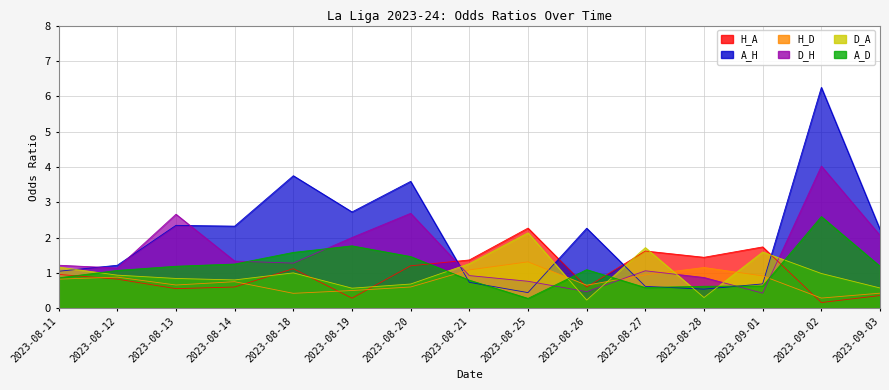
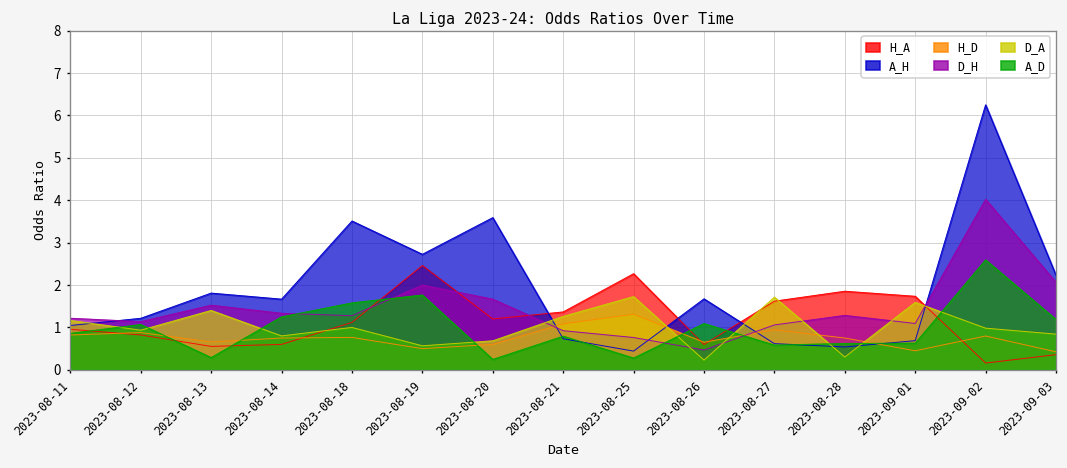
A_H, 2023-08-13: 2.3 -> 1.8
D_H, 2023-08-13: 2.7 -> 1.5
D_A, 2023-08-13: 0.8 -> 1.4
A_D, 2023-08-13: 1.2 -> 0.3
A_H, 2023-08-14: 2.3 -> 1.7
A_H, 2023-08-18: 3.8 -> 3.5
H_D, 2023-08-18: 0.4 -> 0.8
H_A, 2023-08-19: 0.3 -> 2.5
D_H, 2023-08-20: 2.7 -> 1.7
A_D, 2023-08-20: 1.5 -> 0.2
D_A, 2023-08-25: 2.1 -> 1.7
A_H, 2023-08-26: 2.3 -> 1.7
H_A, 2023-08-28: 1.4 -> 1.9
H_D, 2023-08-28: 1.2 -> 0.8
D_H, 2023-08-28: 0.9 -> 1.3
H_D, 2023-09-01: 0.9 -> 0.4
D_H, 2023-09-01: 0.4 -> 1.1
H_D, 2023-09-02: 0.3 -> 0.8
D_A, 2023-09-03: 0.6 -> 0.8
